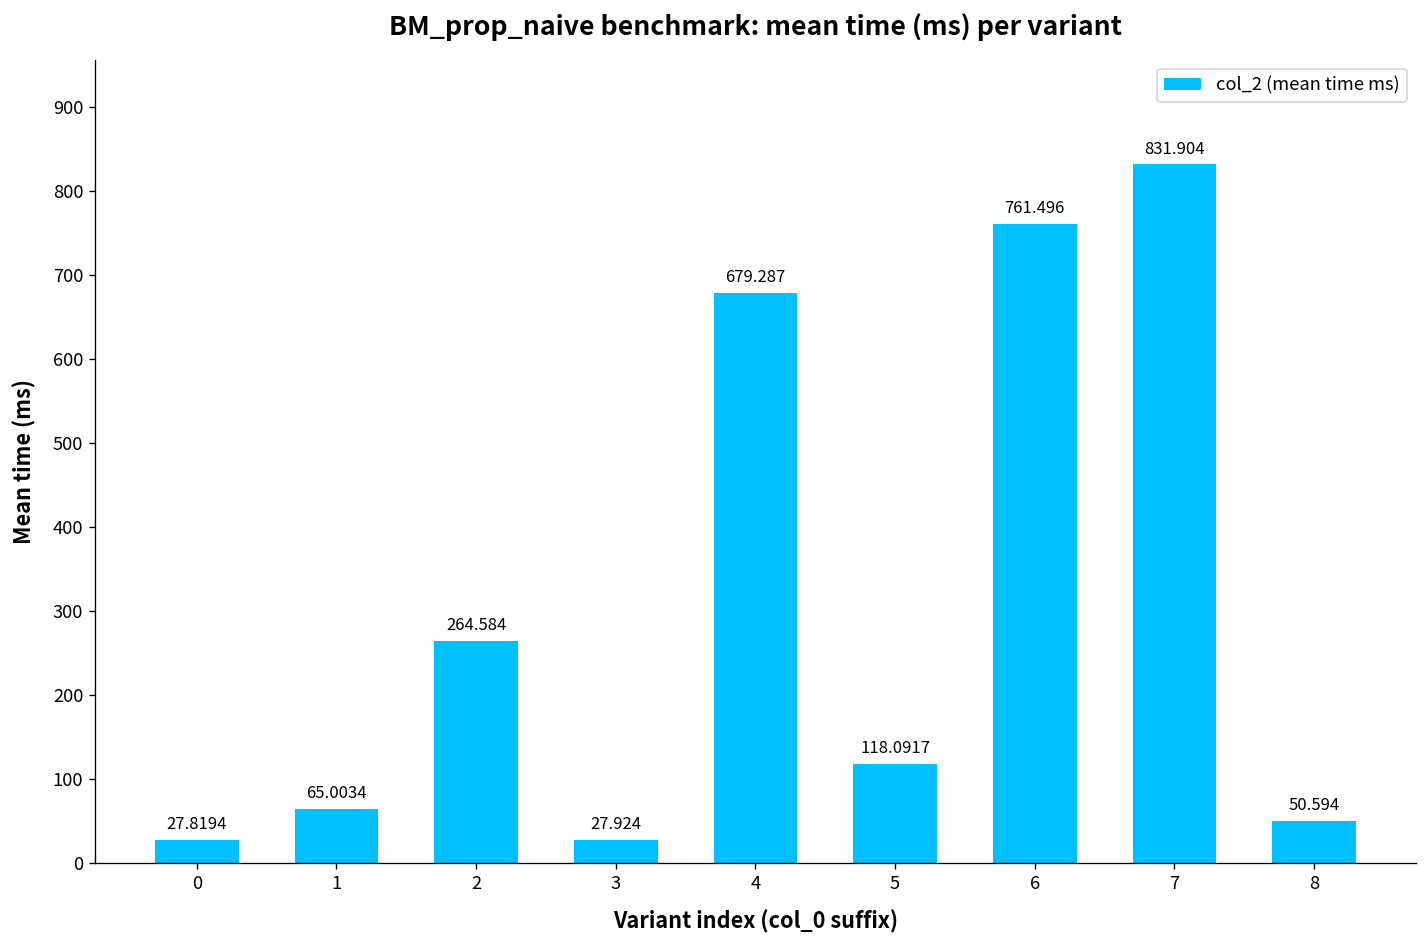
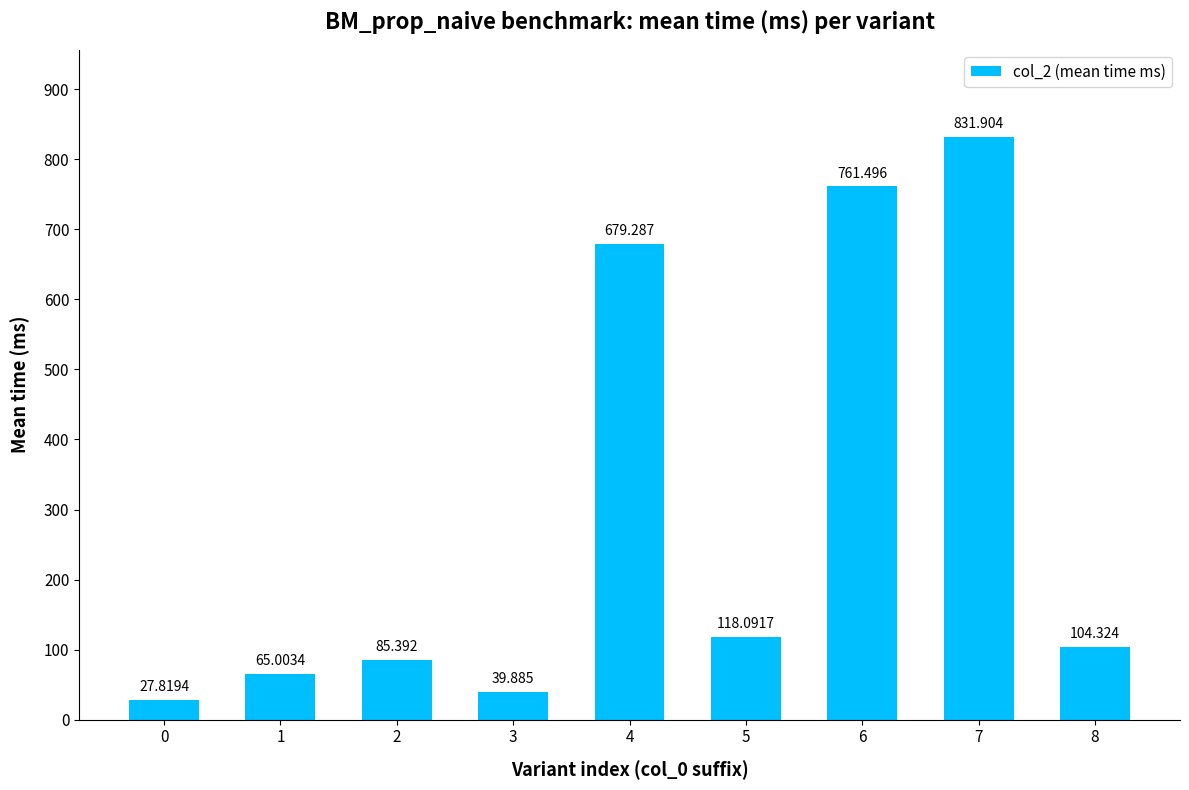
2: 264.584 -> 85.392
3: 27.924 -> 39.885
8: 50.594 -> 104.324
